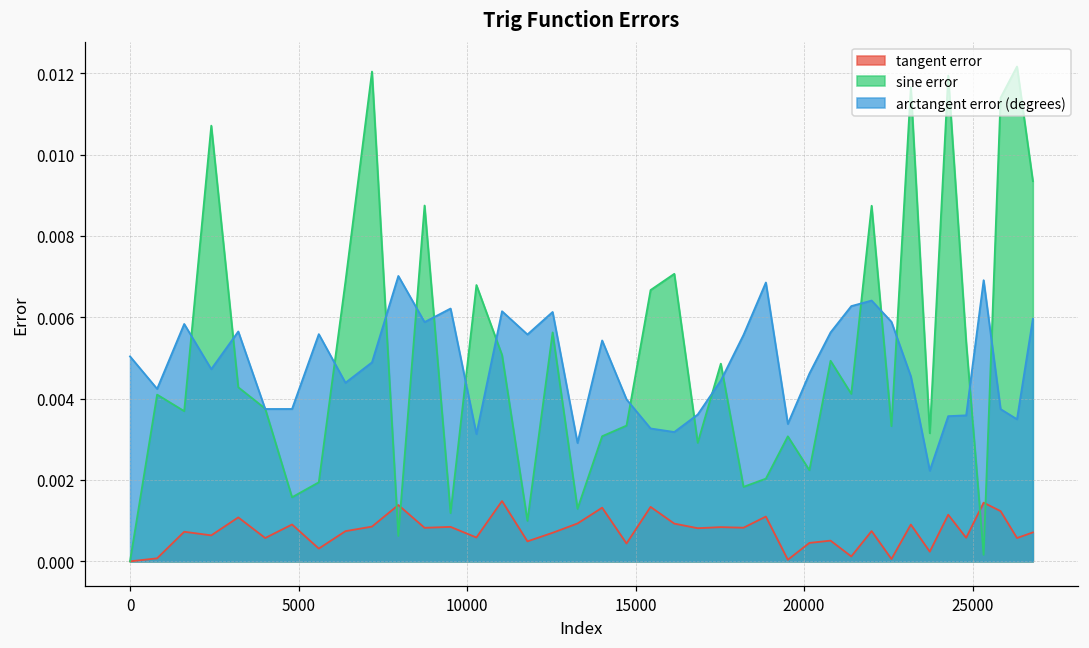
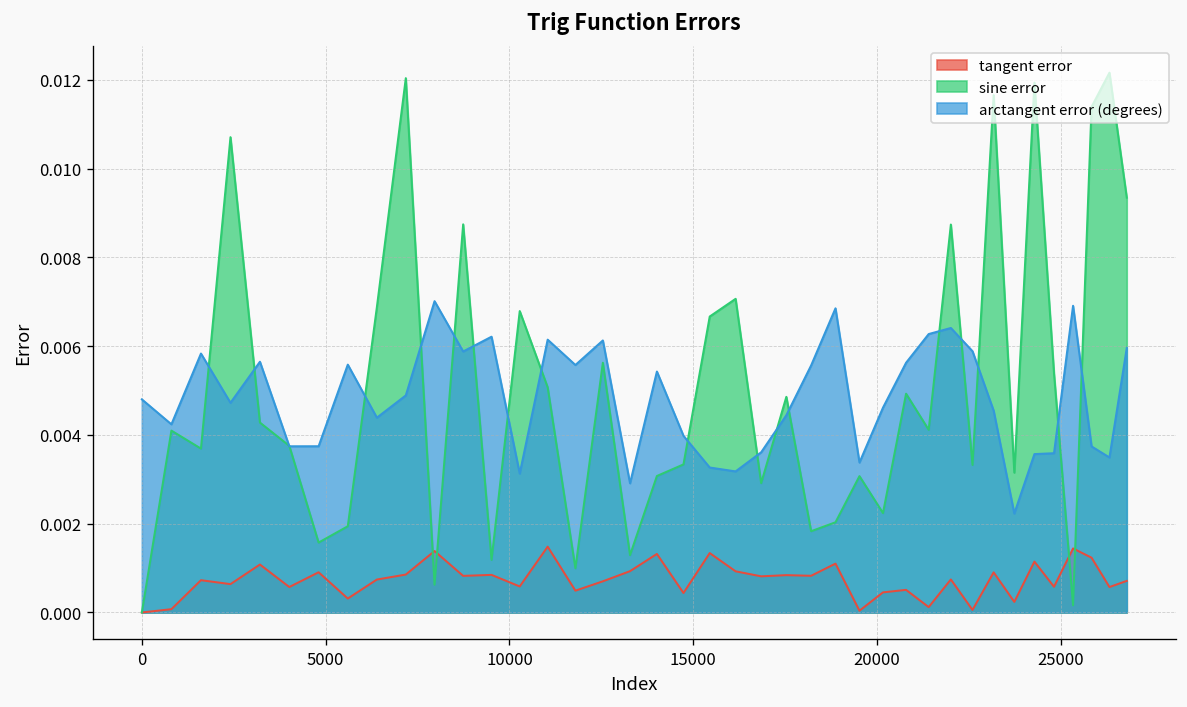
arctangent error (degrees), 0: 0.0050 -> 0.0048
